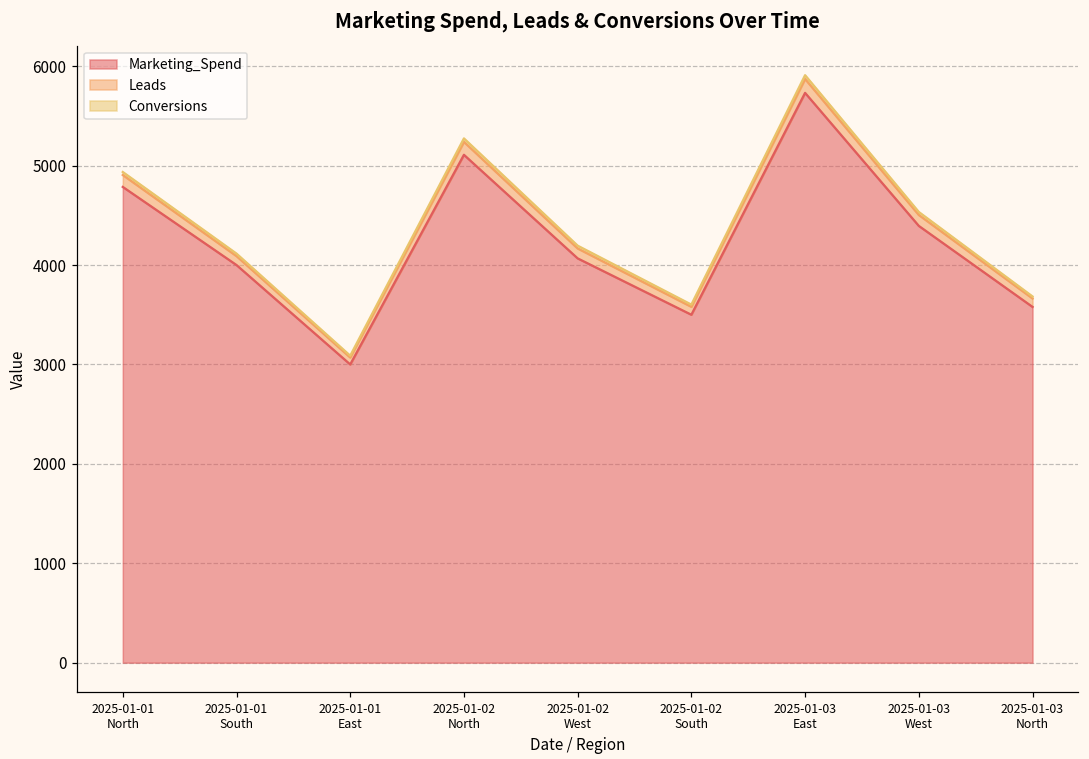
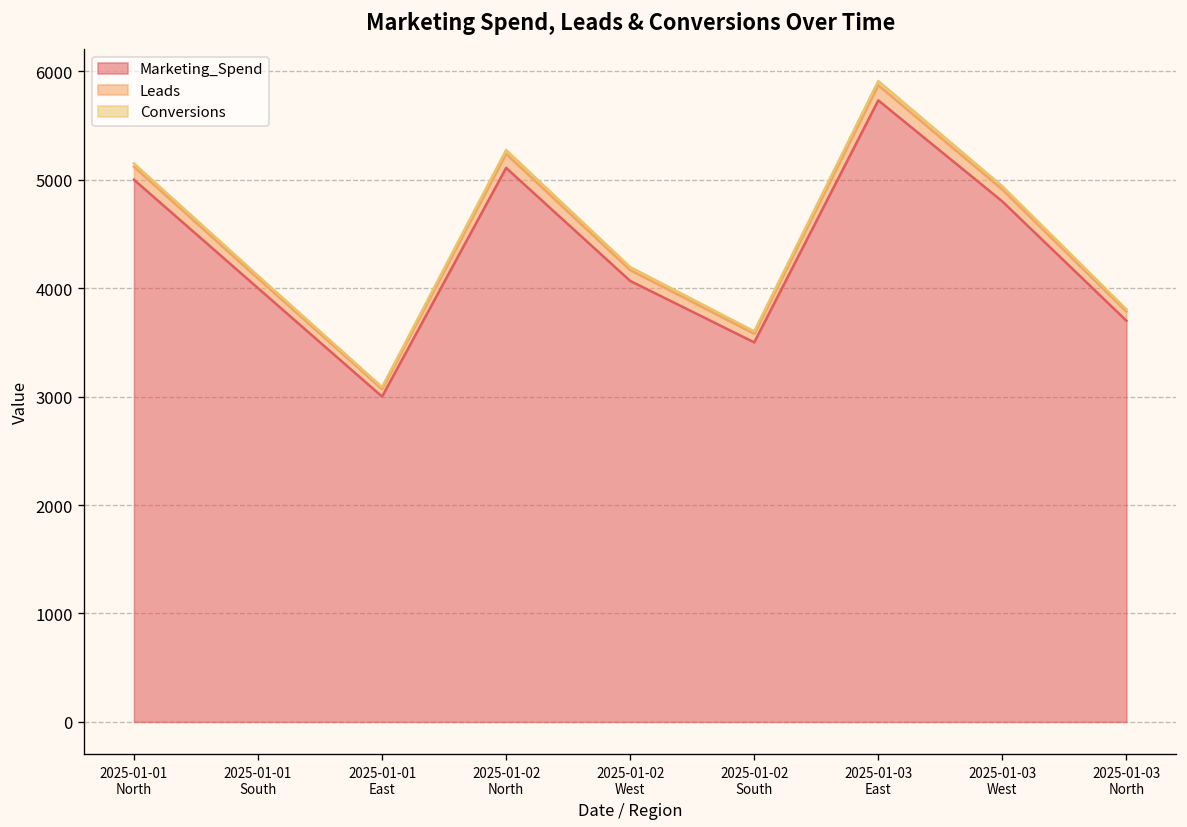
Marketing_Spend, 2025-01-01 North: 4800 -> 5000
Marketing_Spend, 2025-01-03 West: 4400 -> 4800
Marketing_Spend, 2025-01-03 North: 3600 -> 3700
